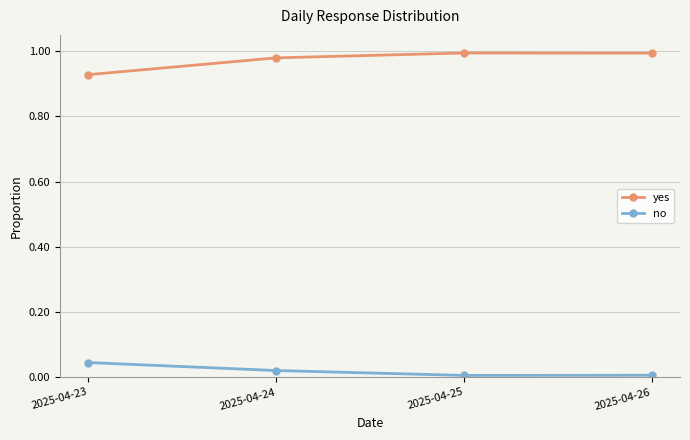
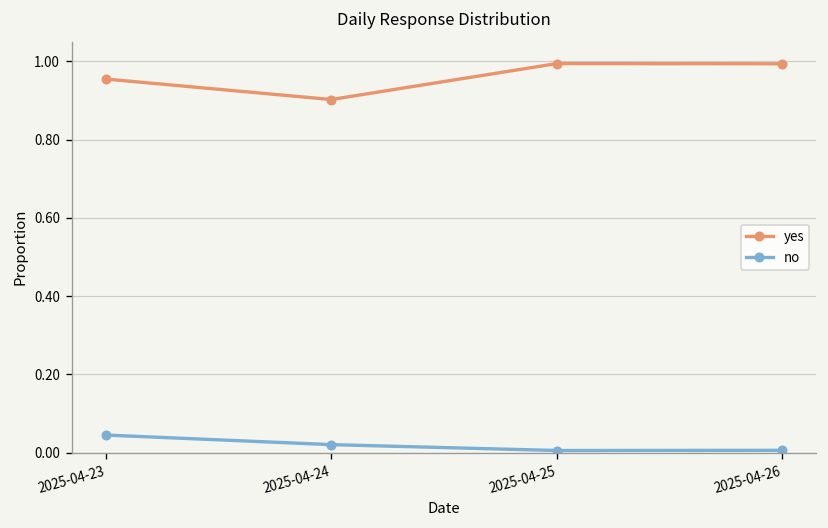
yes, 2025-04-23: 0.93 -> 0.96
yes, 2025-04-24: 0.98 -> 0.90
